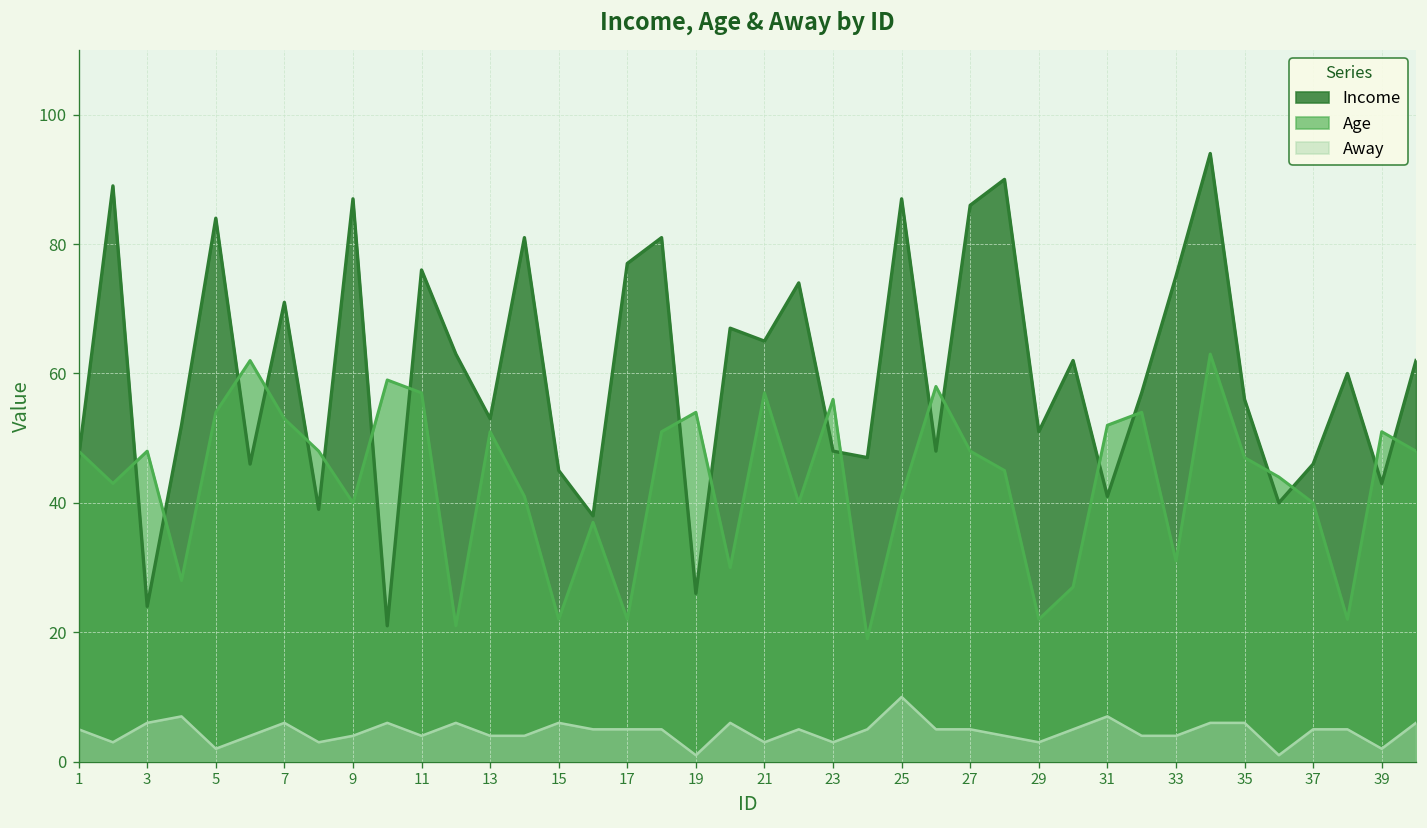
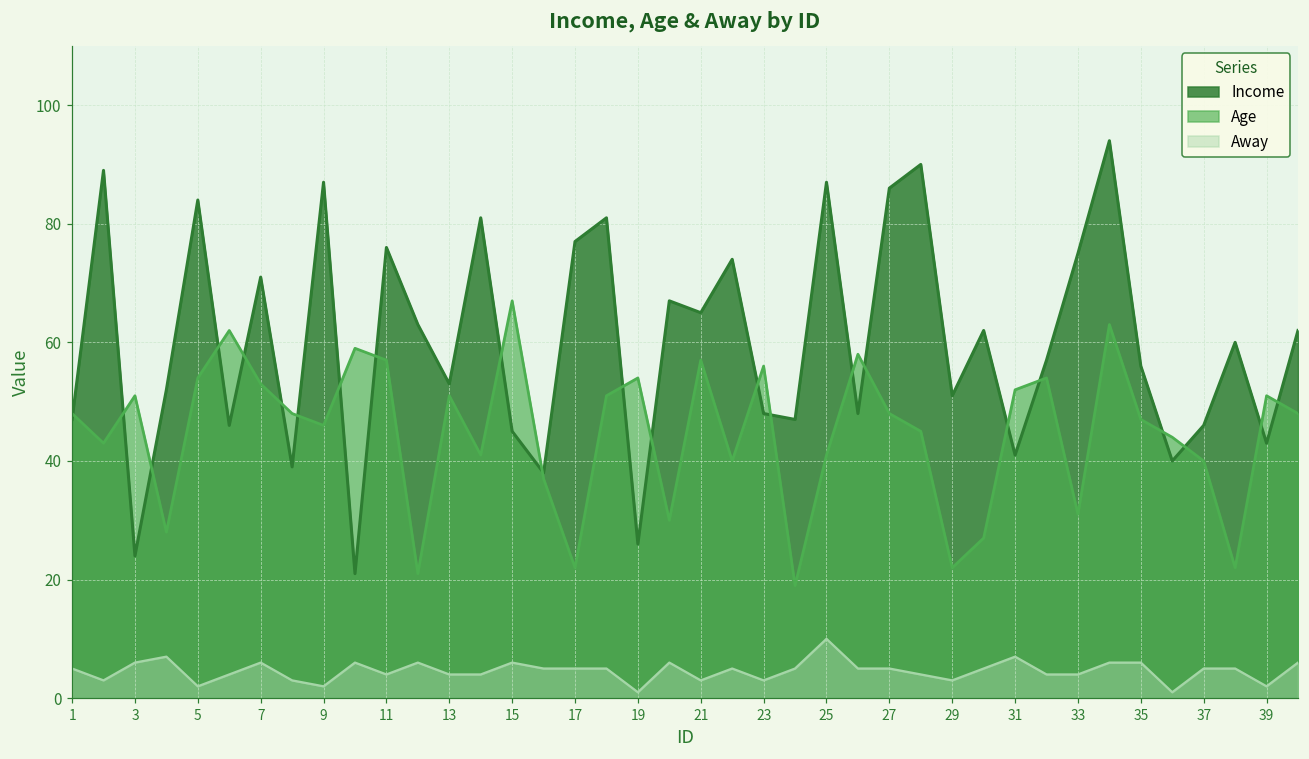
Age, 3: 48 -> 51
Age, 9: 40 -> 46
Away, 9: 4 -> 2
Age, 15: 22 -> 67
